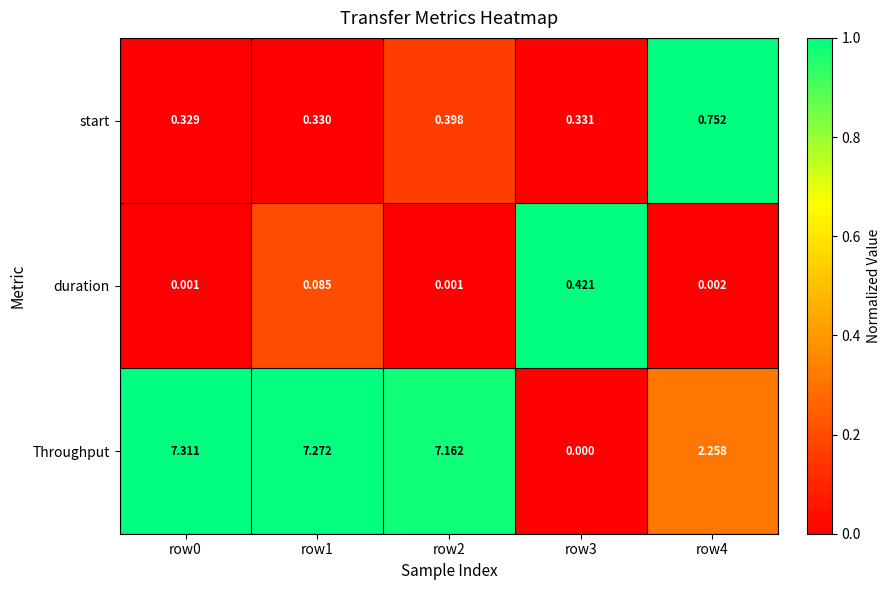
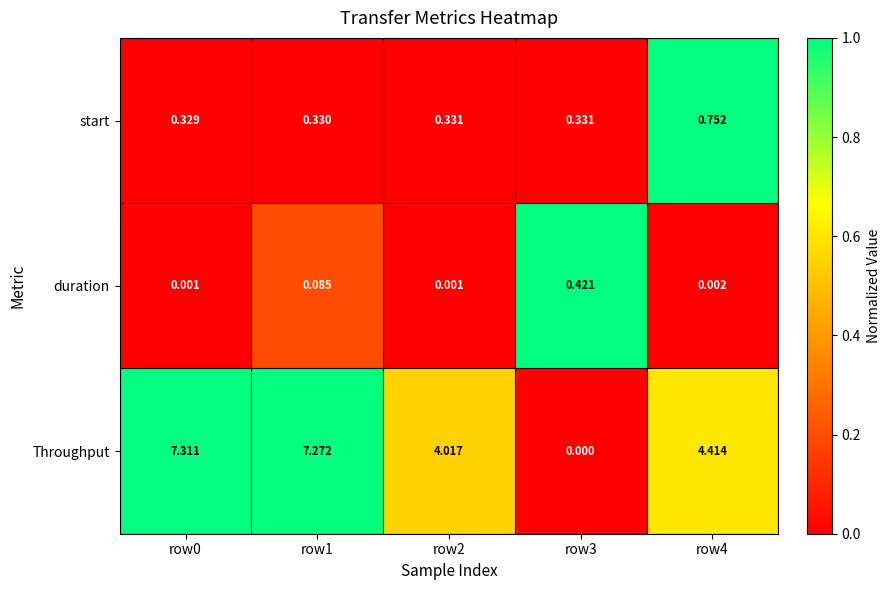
start, row2: 0.398 -> 0.331
Throughput, row2: 7.162 -> 4.017
Throughput, row4: 2.258 -> 4.414
